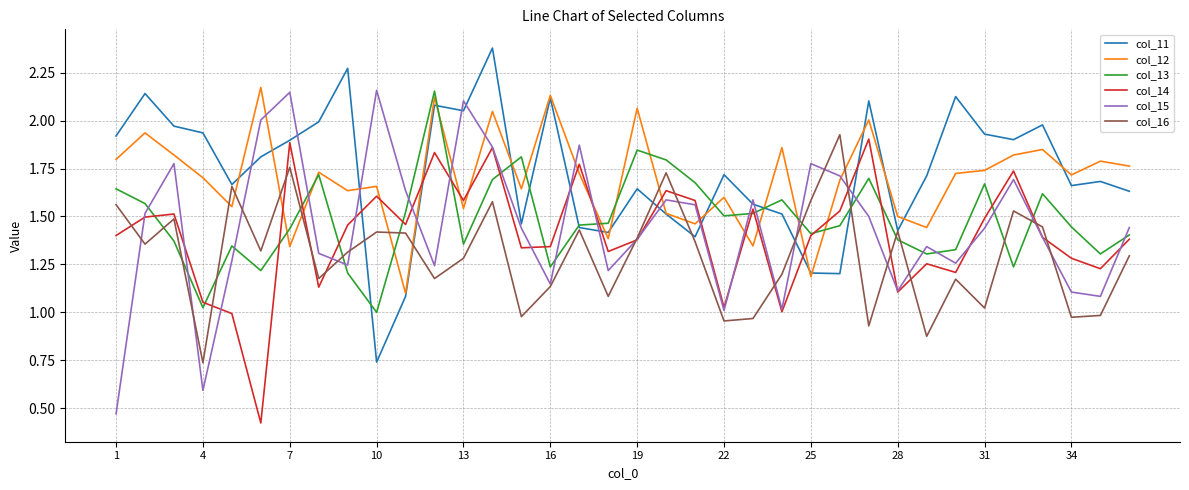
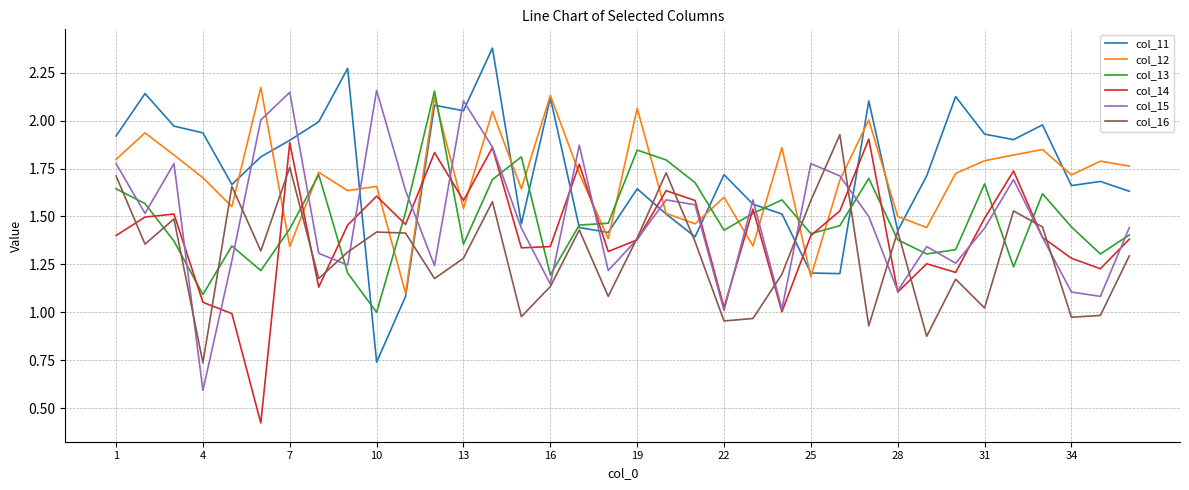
col_15, 1: 0.47 -> 1.78
col_16, 1: 1.56 -> 1.71
col_13, 4: 1.02 -> 1.09
col_13, 16: 1.24 -> 1.20
col_13, 22: 1.50 -> 1.43
col_12, 31: 1.74 -> 1.79
